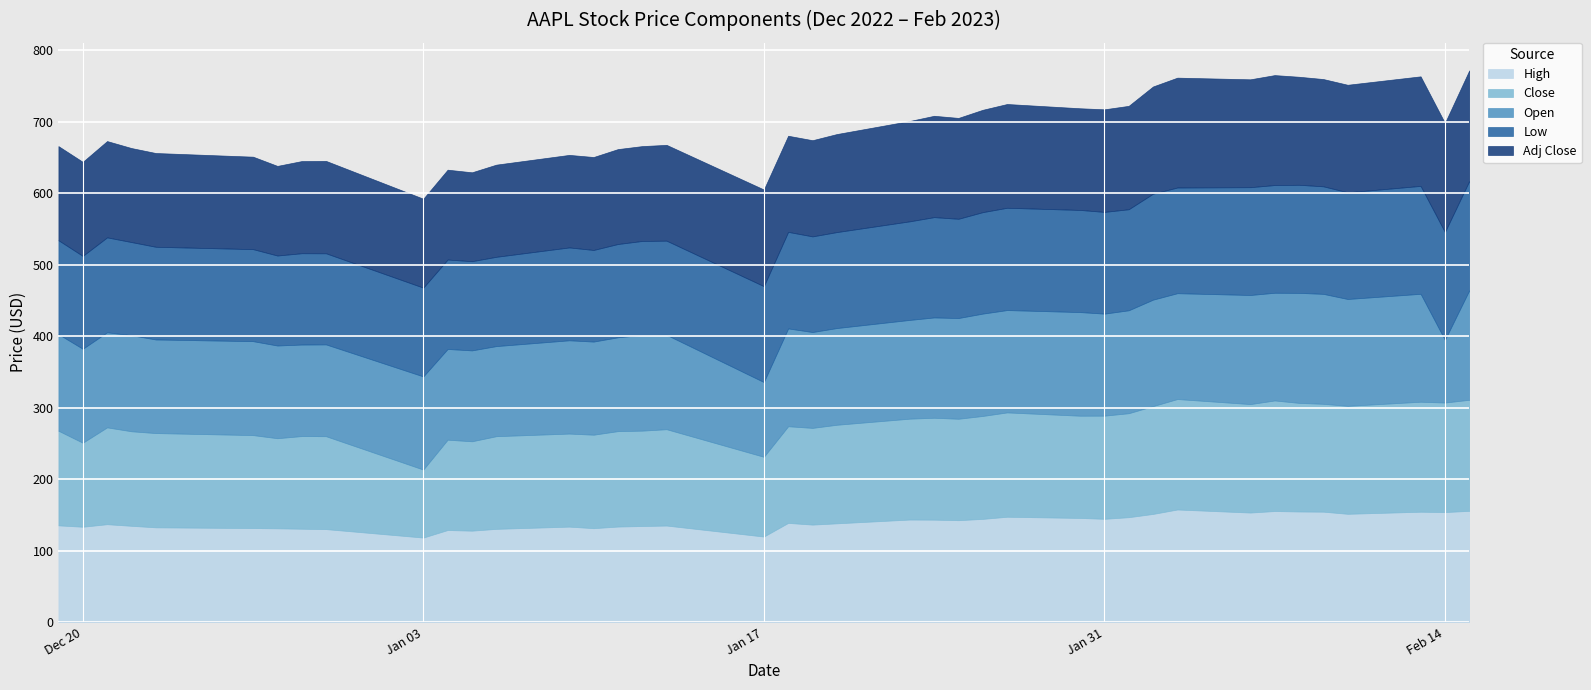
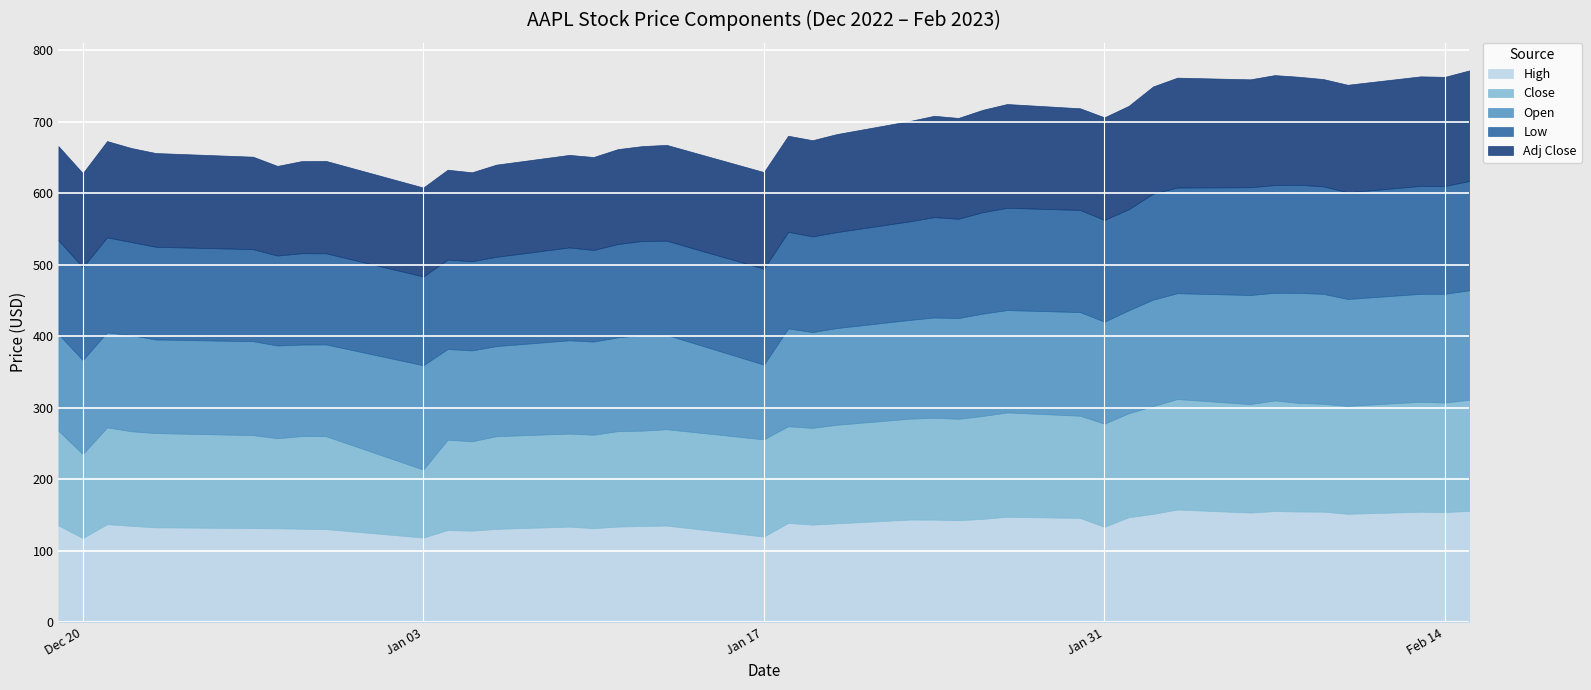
High, Dec 20: 130 -> 120
Open, Jan 03: 130 -> 150
Close, Jan 17: 110 -> 140
High, Jan 31: 140 -> 130
Open, Feb 14: 90 -> 150
